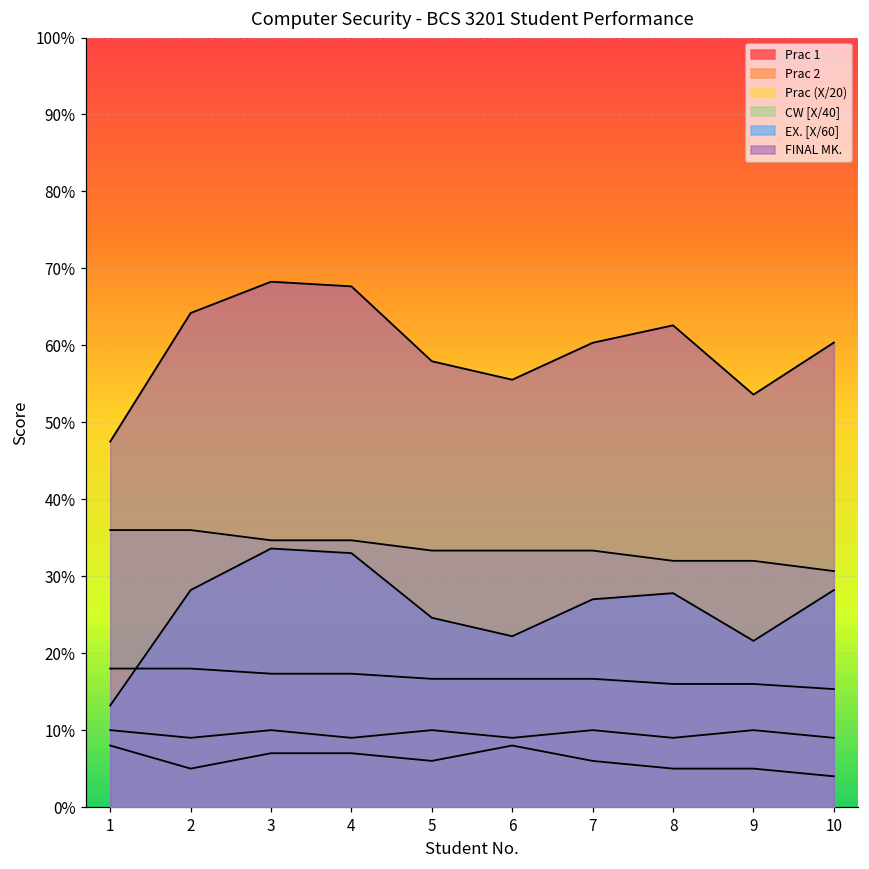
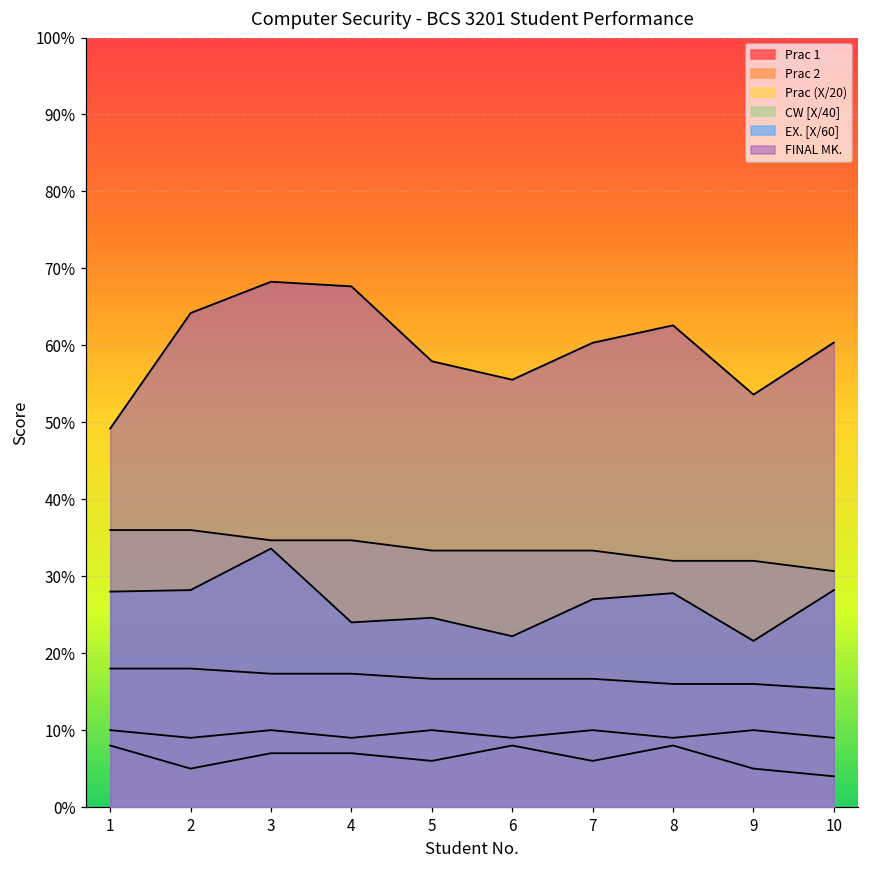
EX. [X/60], 1: 13% -> 28%
FINAL MK., 1: 48% -> 49%
EX. [X/60], 4: 33% -> 24%
Prac 1, 8: 5% -> 8%
